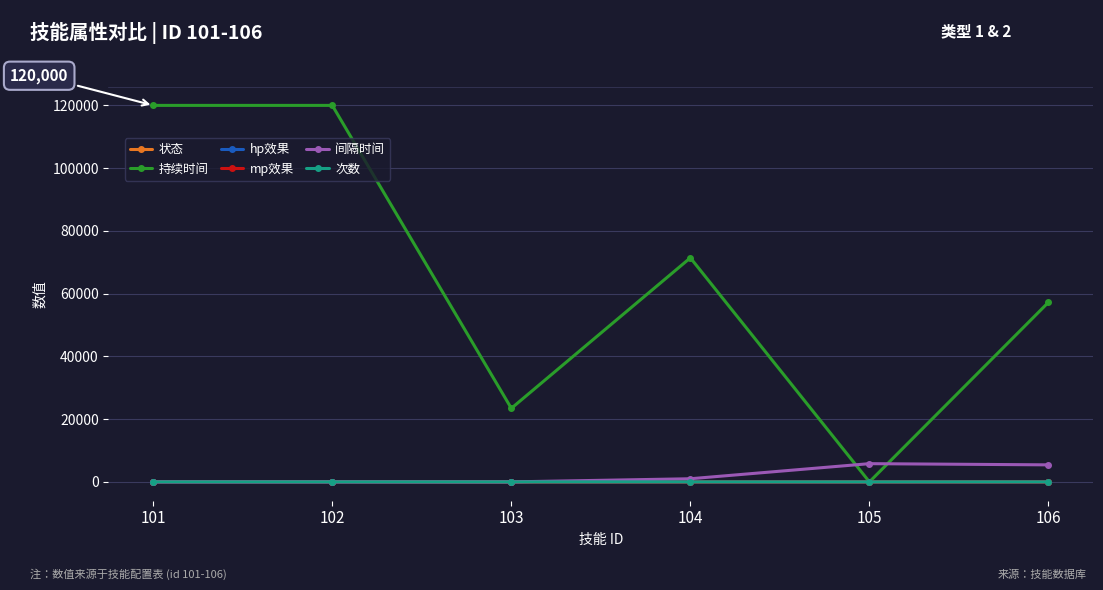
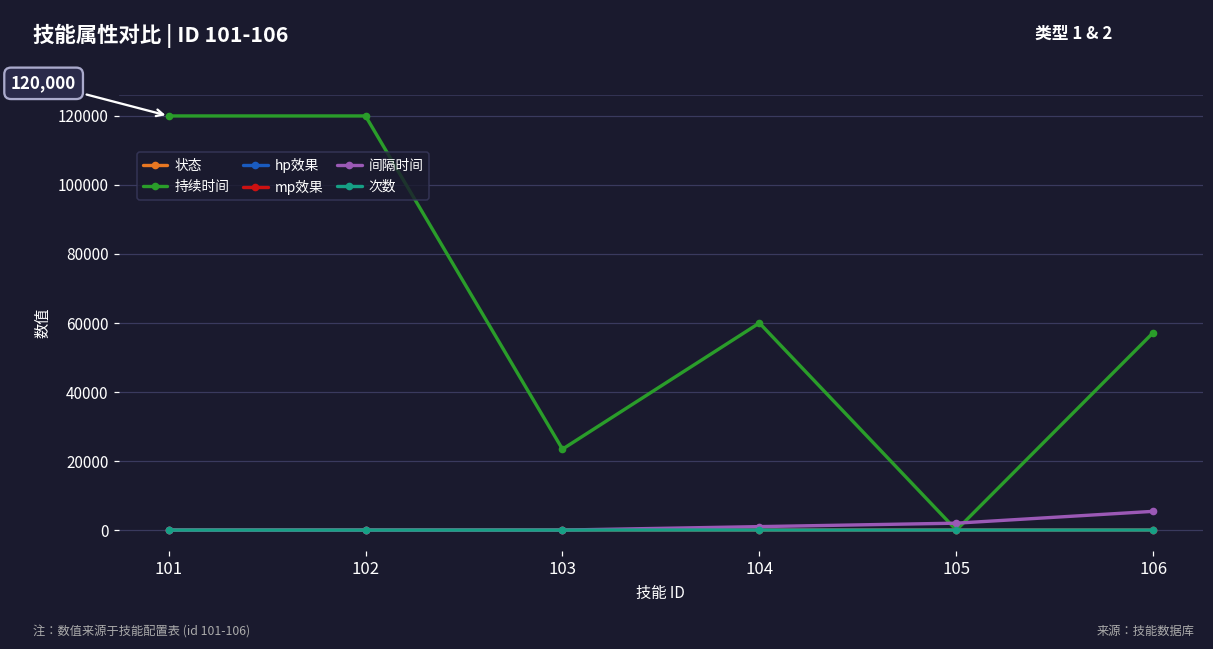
持续时间, 104: 71000 -> 60000
间隔时间, 105: 6000 -> 2000
